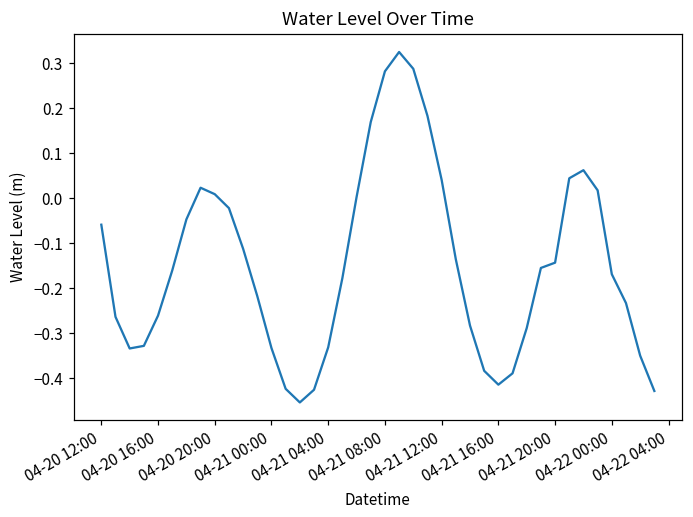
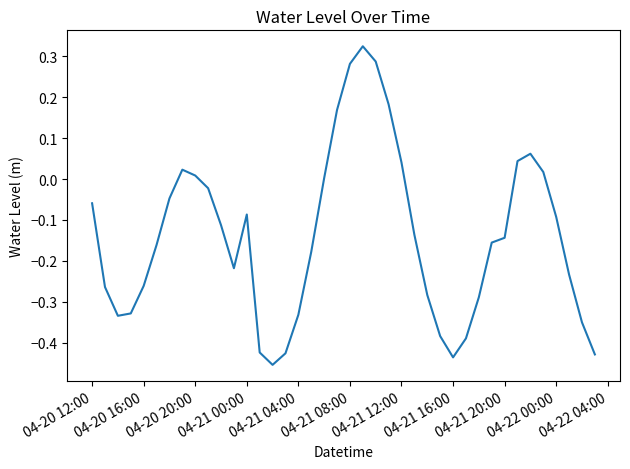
04-21 00:00: -0.33 -> -0.09
04-21 16:00: -0.41 -> -0.44
04-22 00:00: -0.17 -> -0.09
